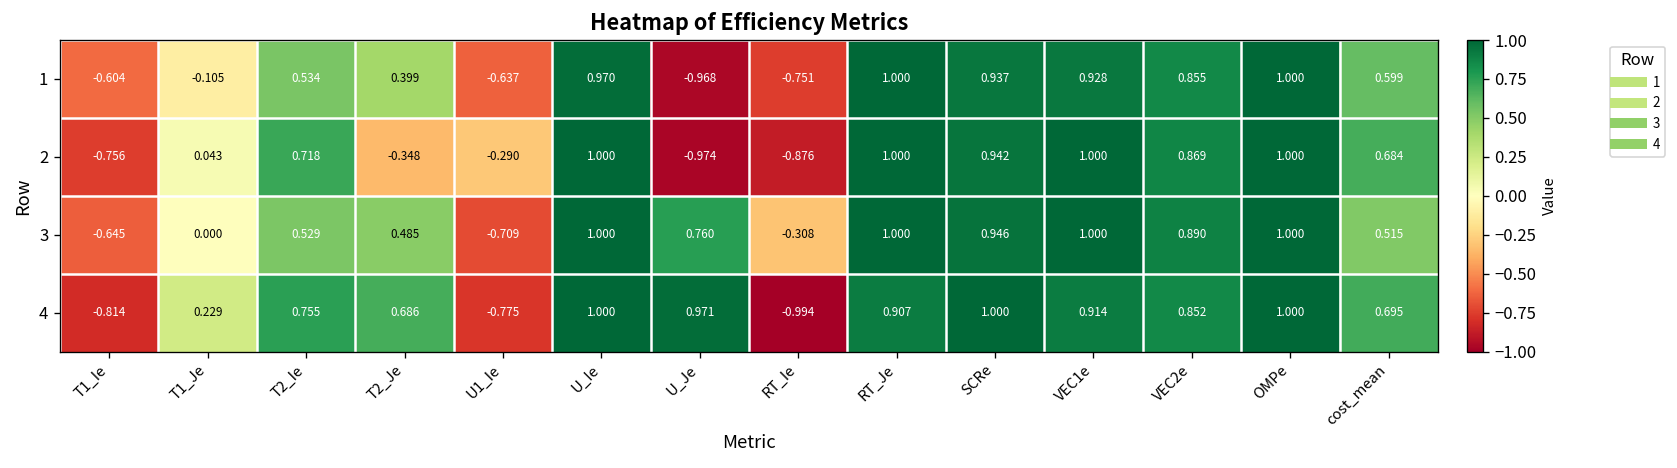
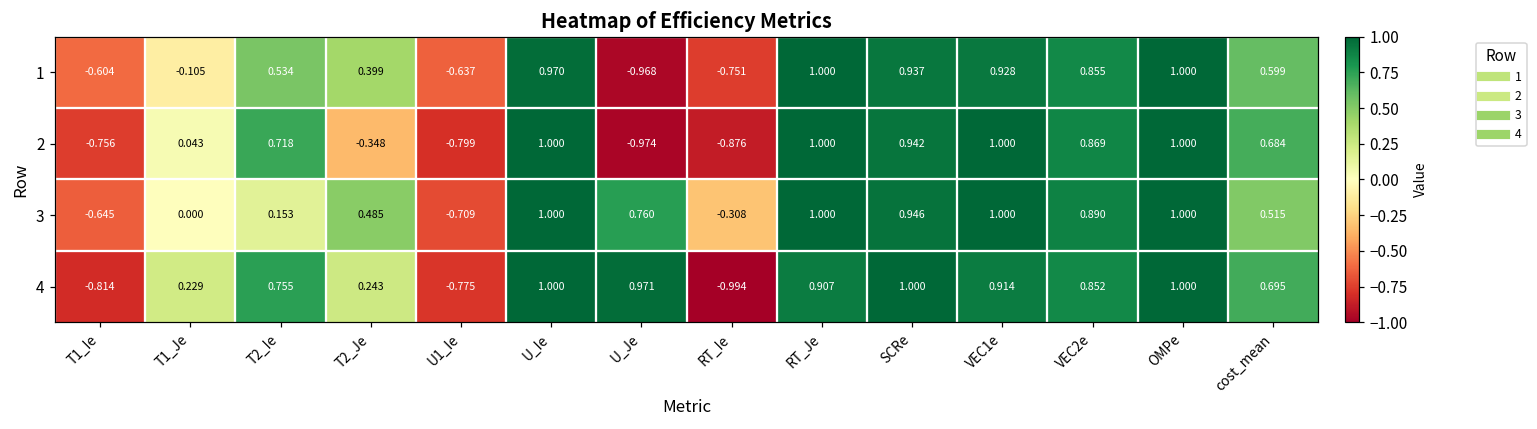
2, U1_Ie: -0.290 -> -0.799
3, T2_Ie: 0.529 -> 0.153
4, T2_Je: 0.686 -> 0.243
